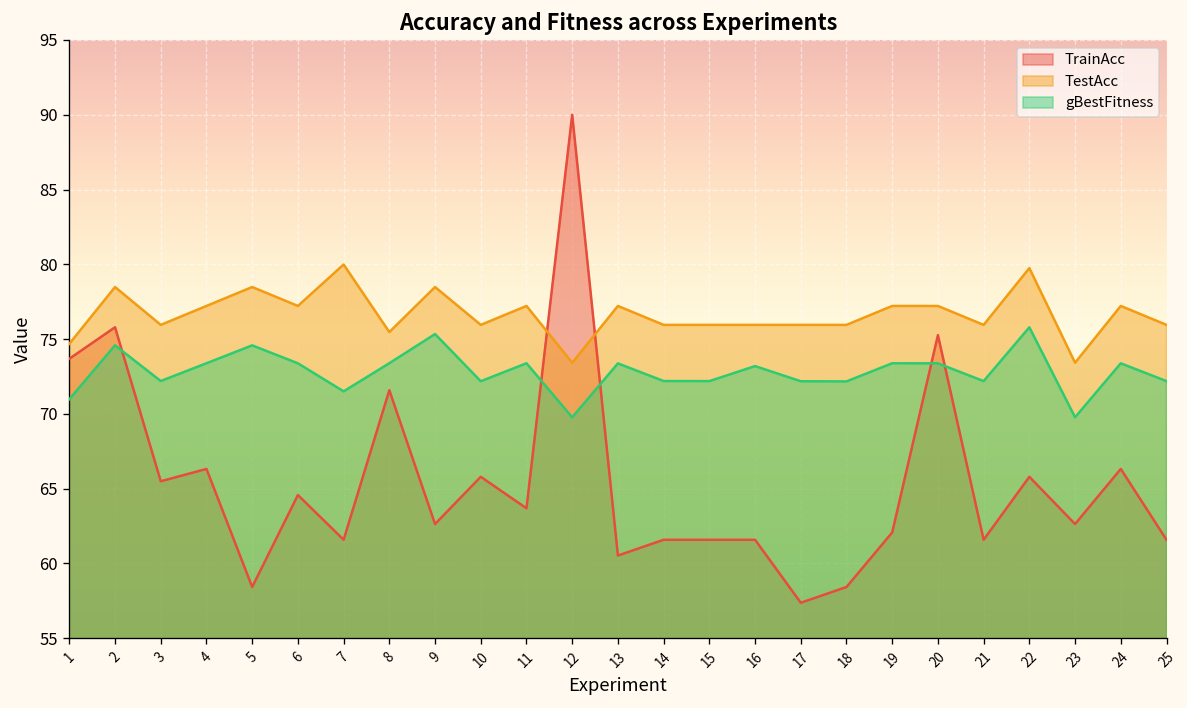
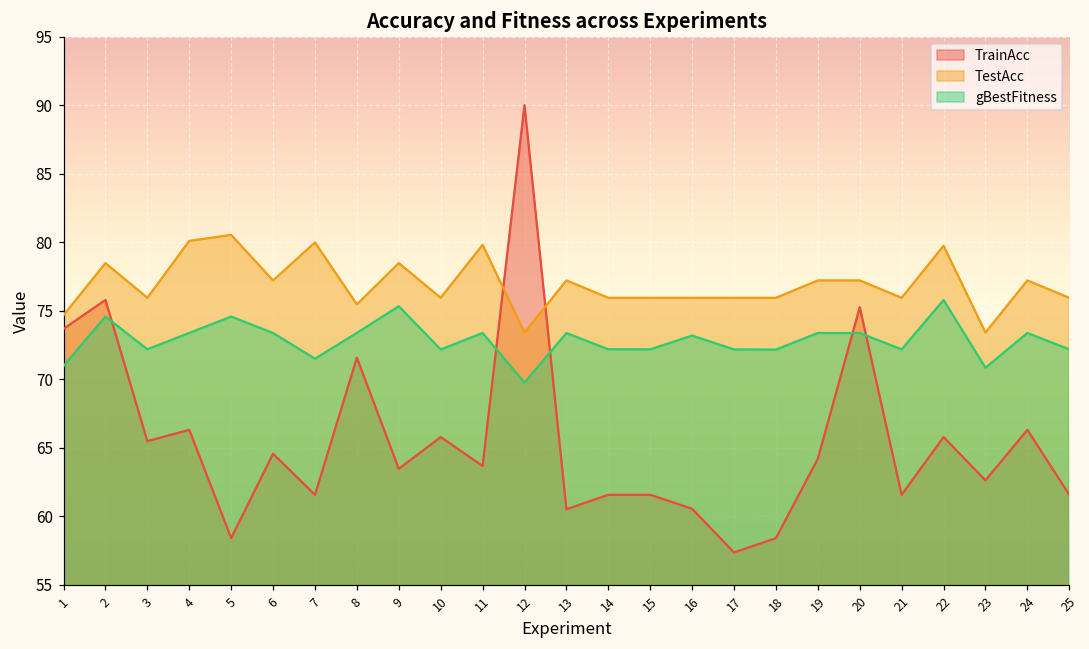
TestAcc, 4: 77.2 -> 80.1
TestAcc, 5: 78.5 -> 80.5
TrainAcc, 9: 62.6 -> 63.5
TestAcc, 11: 77.2 -> 79.8
TrainAcc, 16: 61.6 -> 60.6
TrainAcc, 19: 62.1 -> 64.2
gBestFitness, 23: 69.8 -> 70.8
